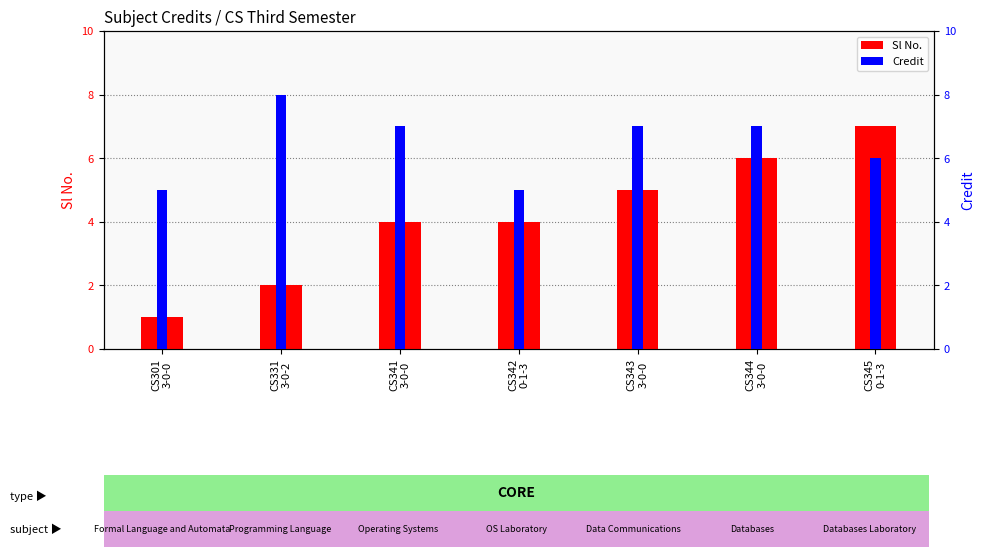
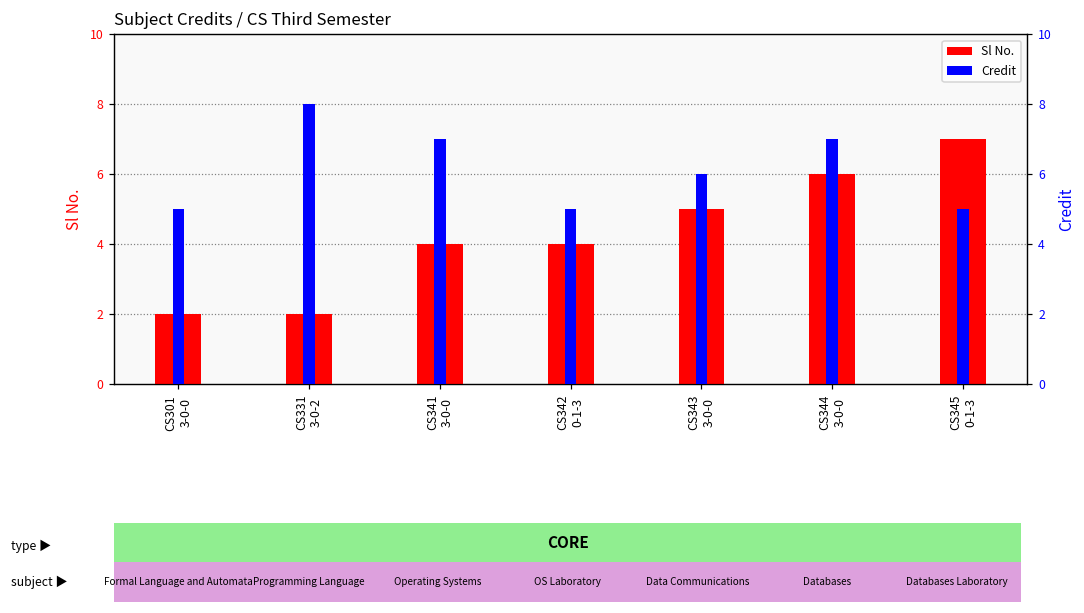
Sl No., CS301 3-0-0: 1 -> 2
Credit, CS343 3-0-0: 7 -> 6
Credit, CS345 0-1-3: 6 -> 5
